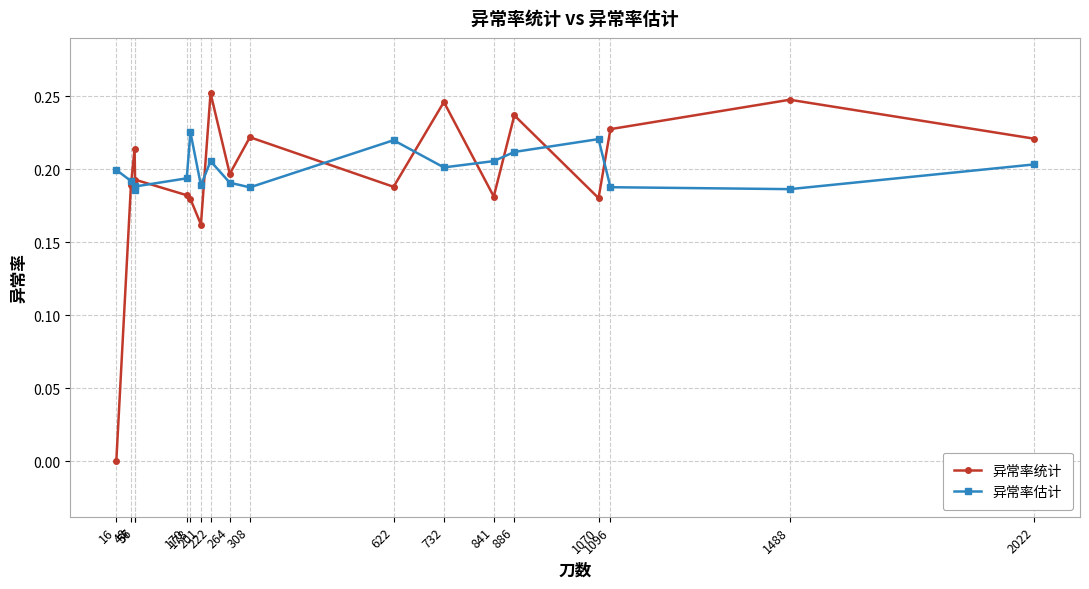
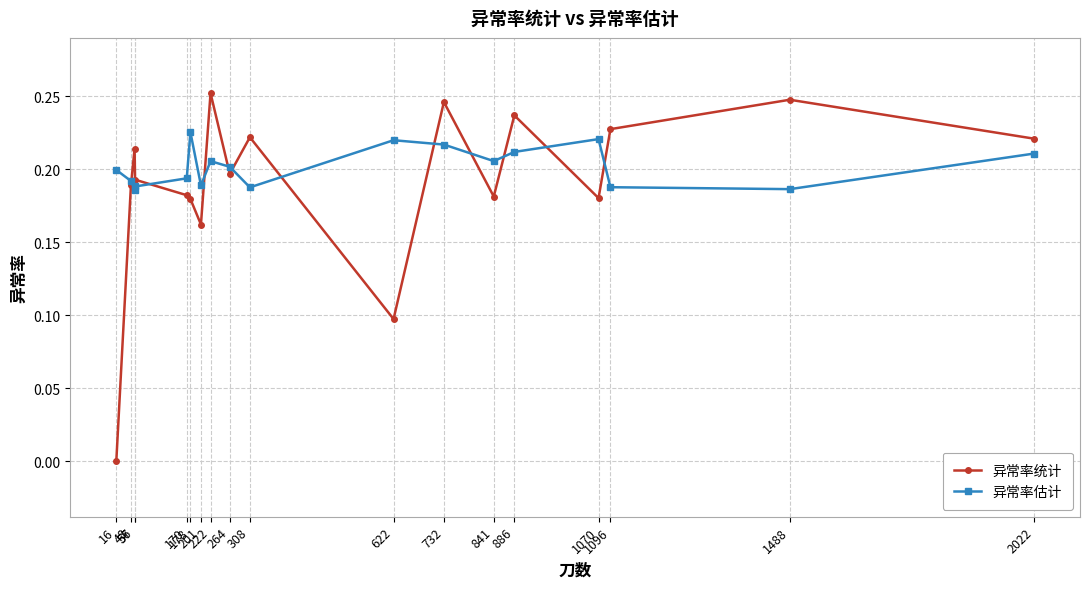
异常率估计, 264: 0.191 -> 0.202
异常率统计, 622: 0.188 -> 0.098
异常率估计, 732: 0.201 -> 0.217
异常率估计, 2022: 0.203 -> 0.211
